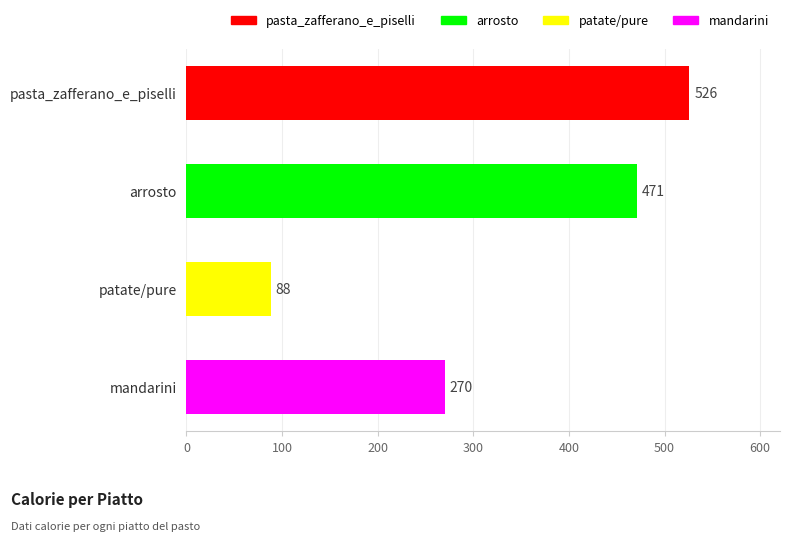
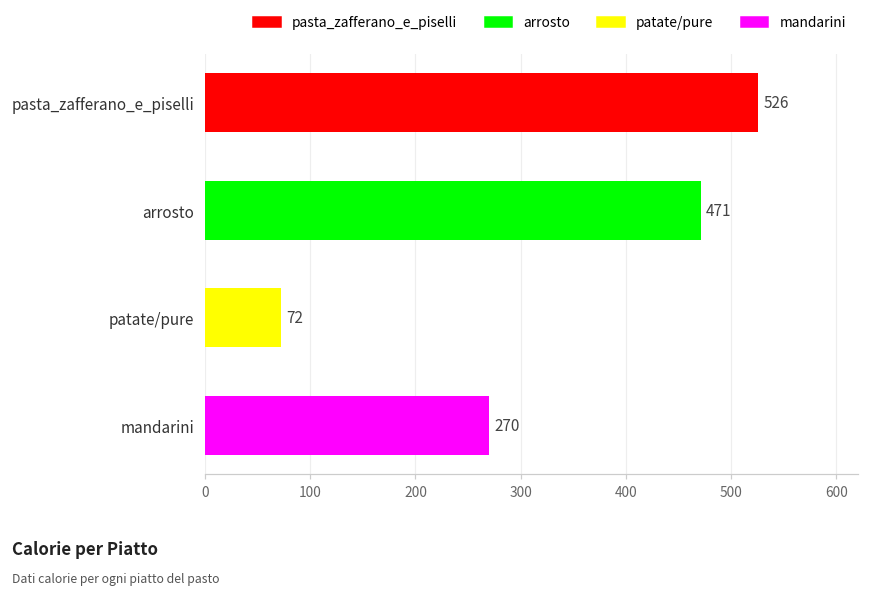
patate/pure: 88 -> 72
